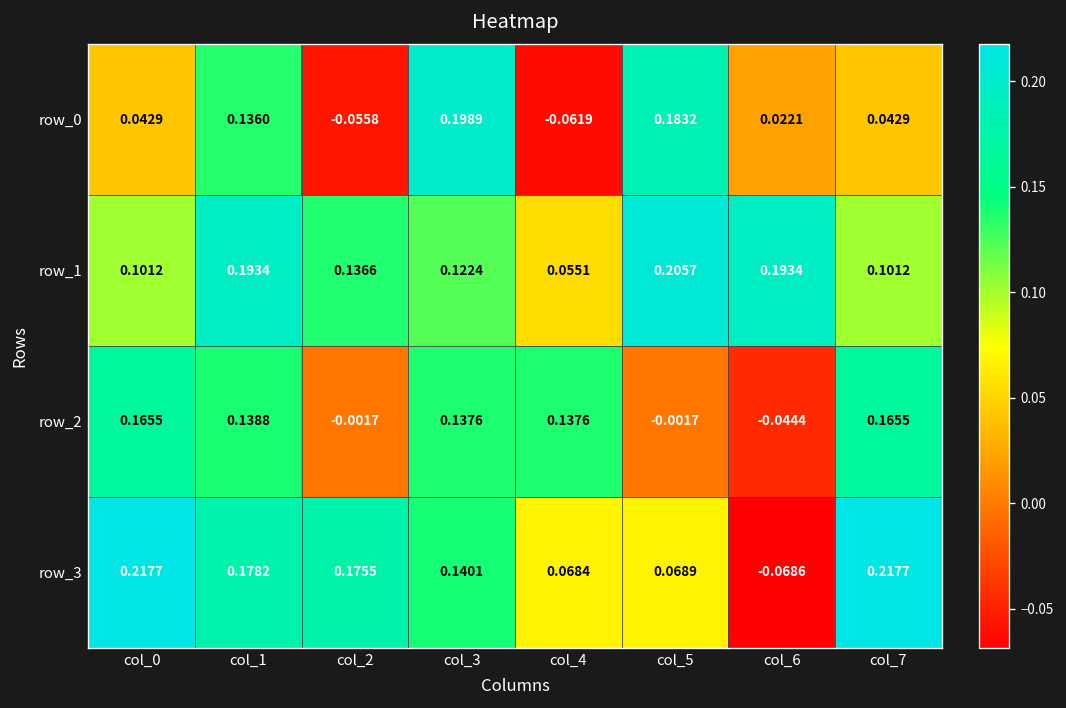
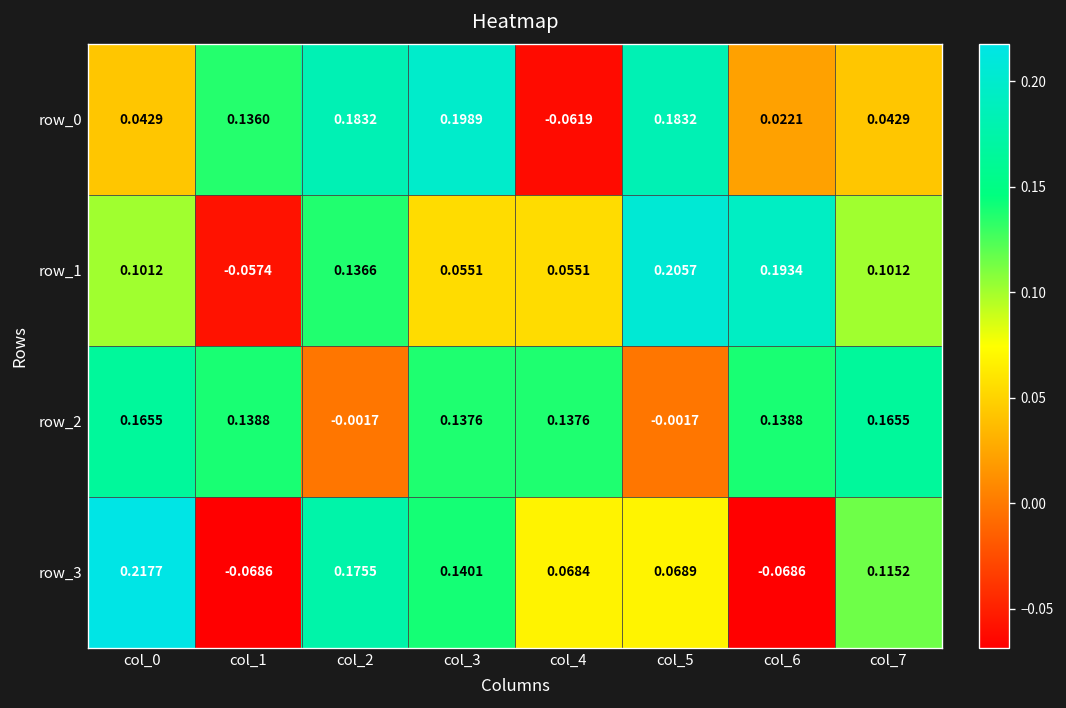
row_0, col_2: -0.0558 -> 0.1832
row_1, col_1: 0.1934 -> -0.0574
row_1, col_3: 0.1224 -> 0.0551
row_2, col_6: -0.0444 -> 0.1388
row_3, col_1: 0.1782 -> -0.0686
row_3, col_7: 0.2177 -> 0.1152
